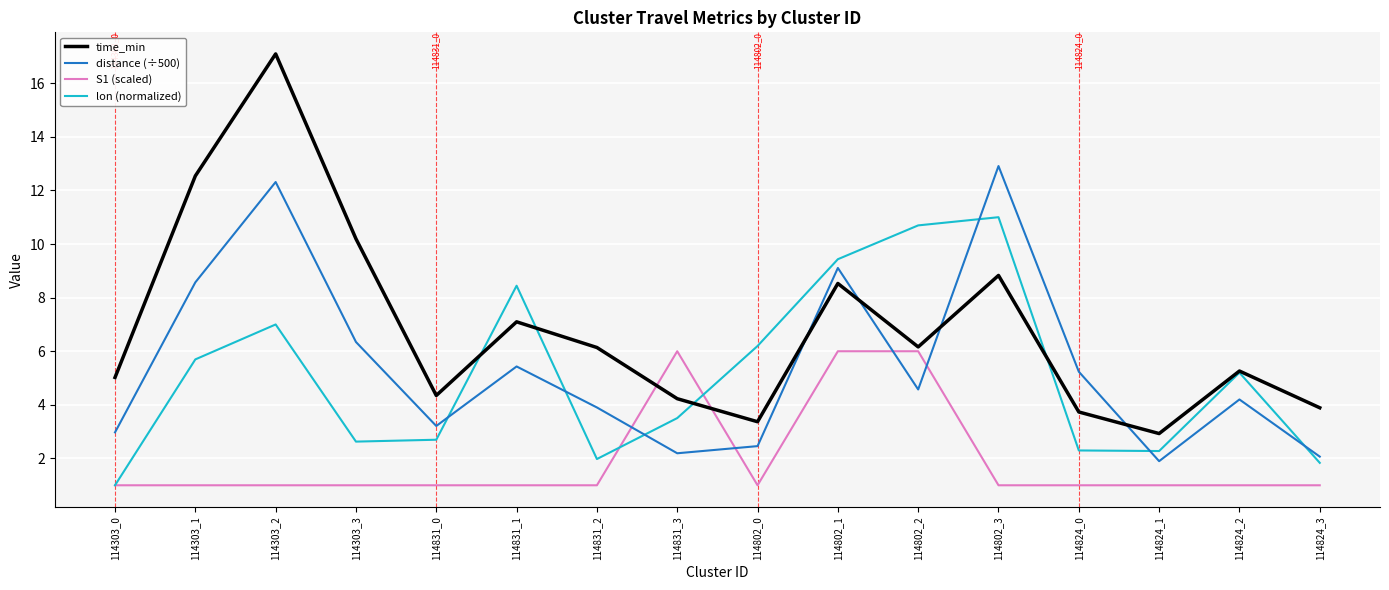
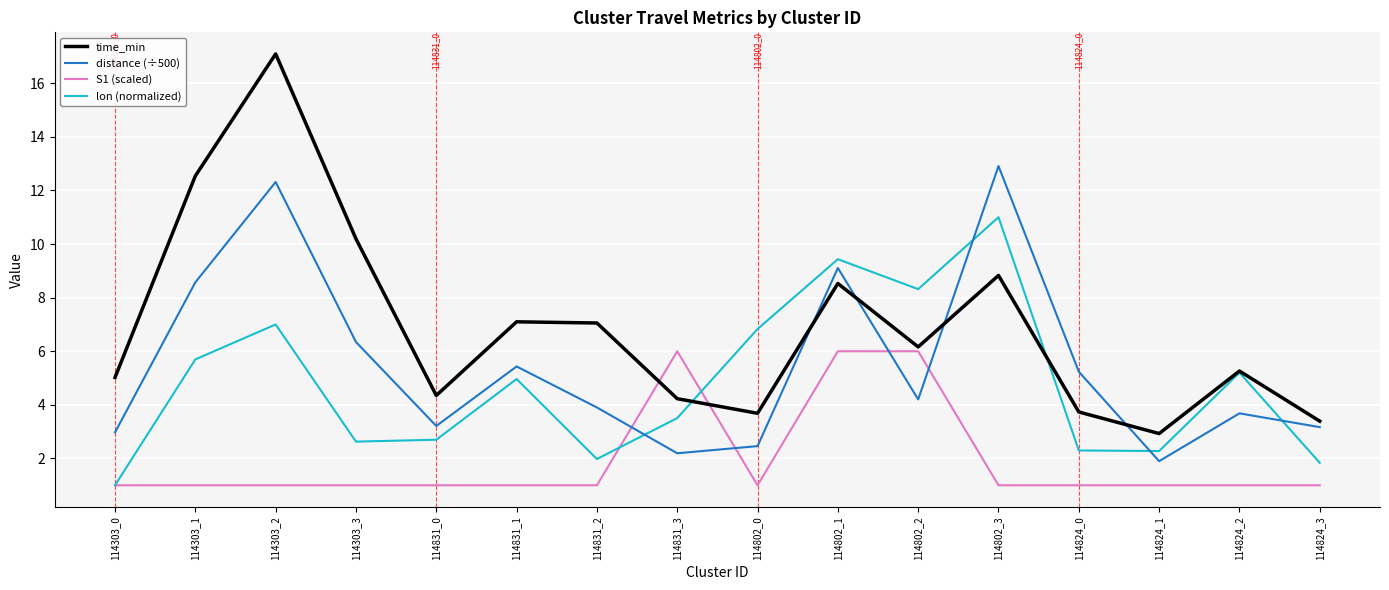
lon (normalized), 114831_1: 8.4 -> 5.0
time_min, 114831_2: 6.1 -> 7.1
time_min, 114802_0: 3.4 -> 3.7
lon (normalized), 114802_0: 6.2 -> 6.8
distance (÷500), 114802_2: 4.6 -> 4.2
lon (normalized), 114802_2: 10.7 -> 8.3
distance (÷500), 114824_2: 4.2 -> 3.7
time_min, 114824_3: 3.9 -> 3.4
distance (÷500), 114824_3: 2.1 -> 3.2
